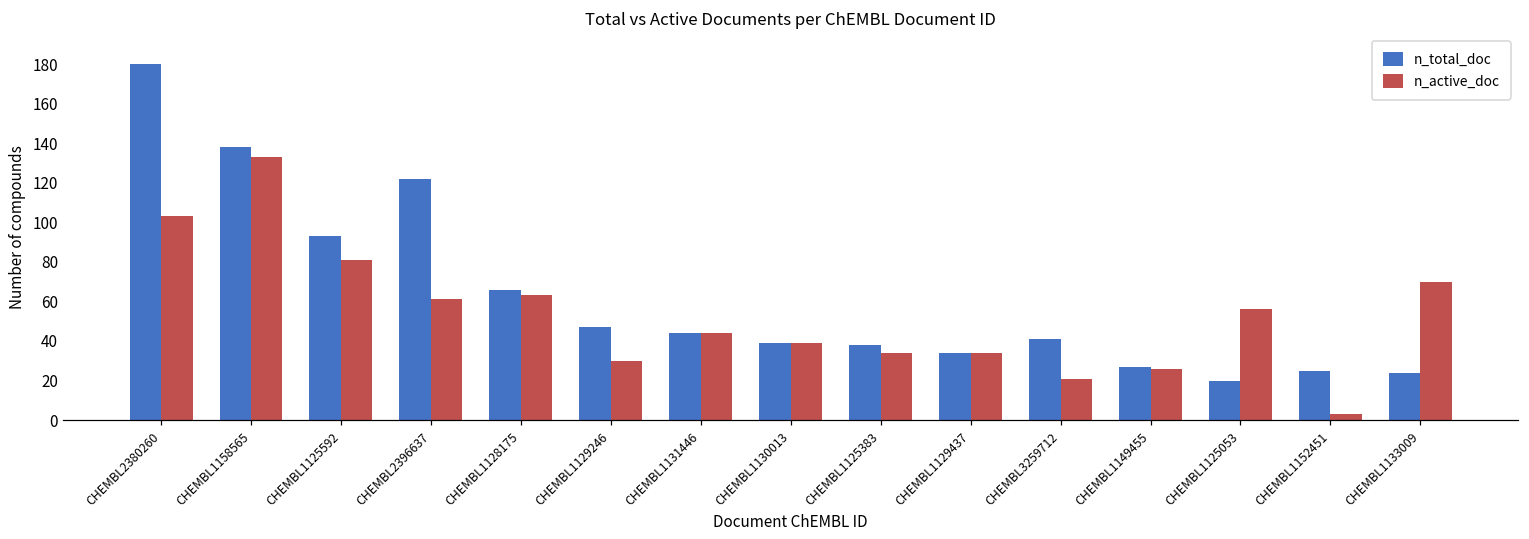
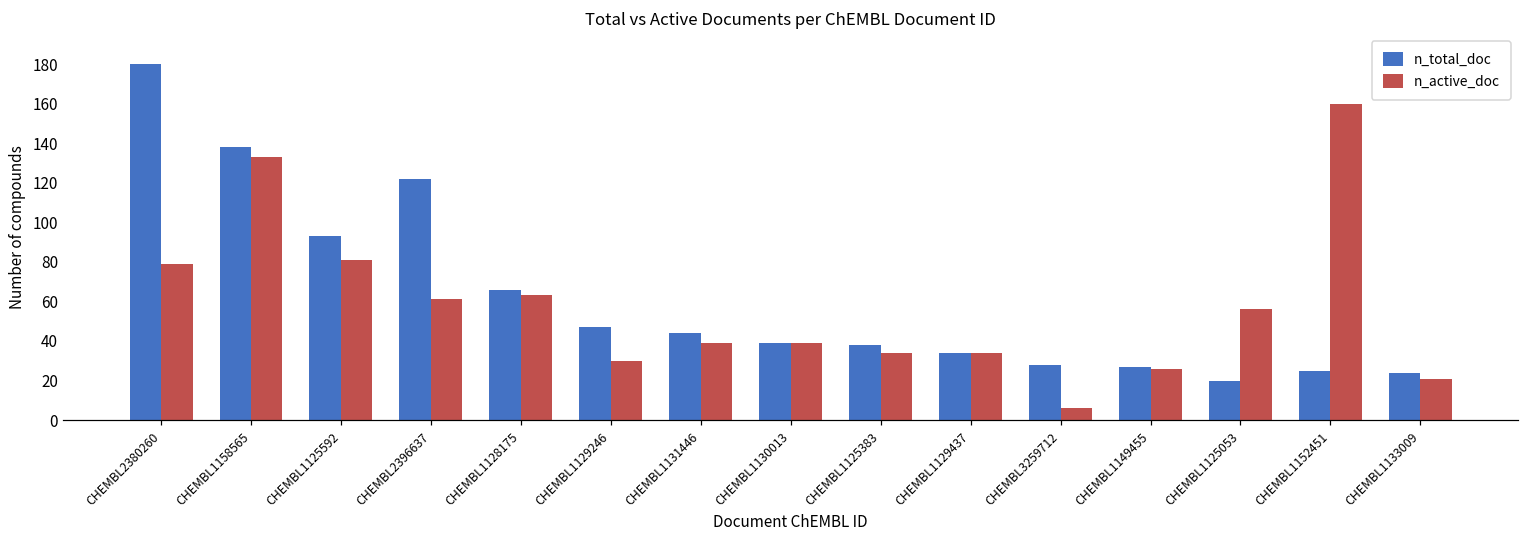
n_active_doc, CHEMBL2380260: 103 -> 79
n_active_doc, CHEMBL1131446: 44 -> 39
n_total_doc, CHEMBL3259712: 41 -> 28
n_active_doc, CHEMBL3259712: 21 -> 6
n_active_doc, CHEMBL1152451: 3 -> 160
n_active_doc, CHEMBL1133009: 70 -> 21
